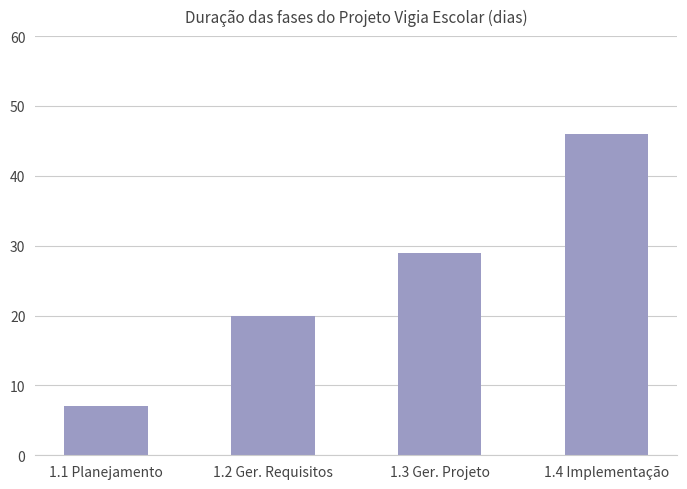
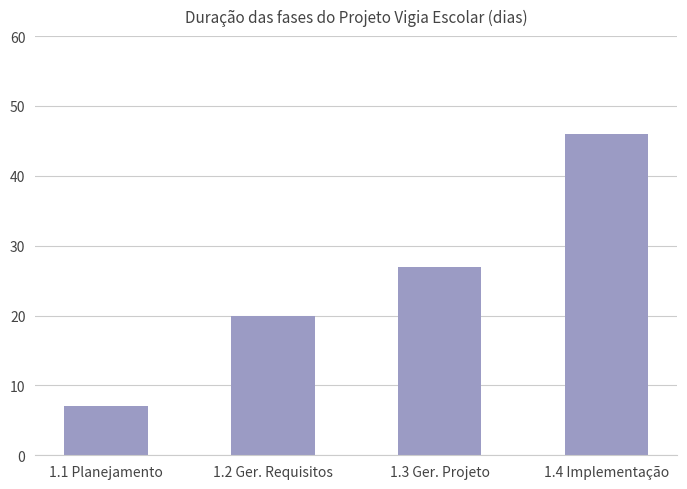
1.3 Ger. Projeto: 29 -> 27
